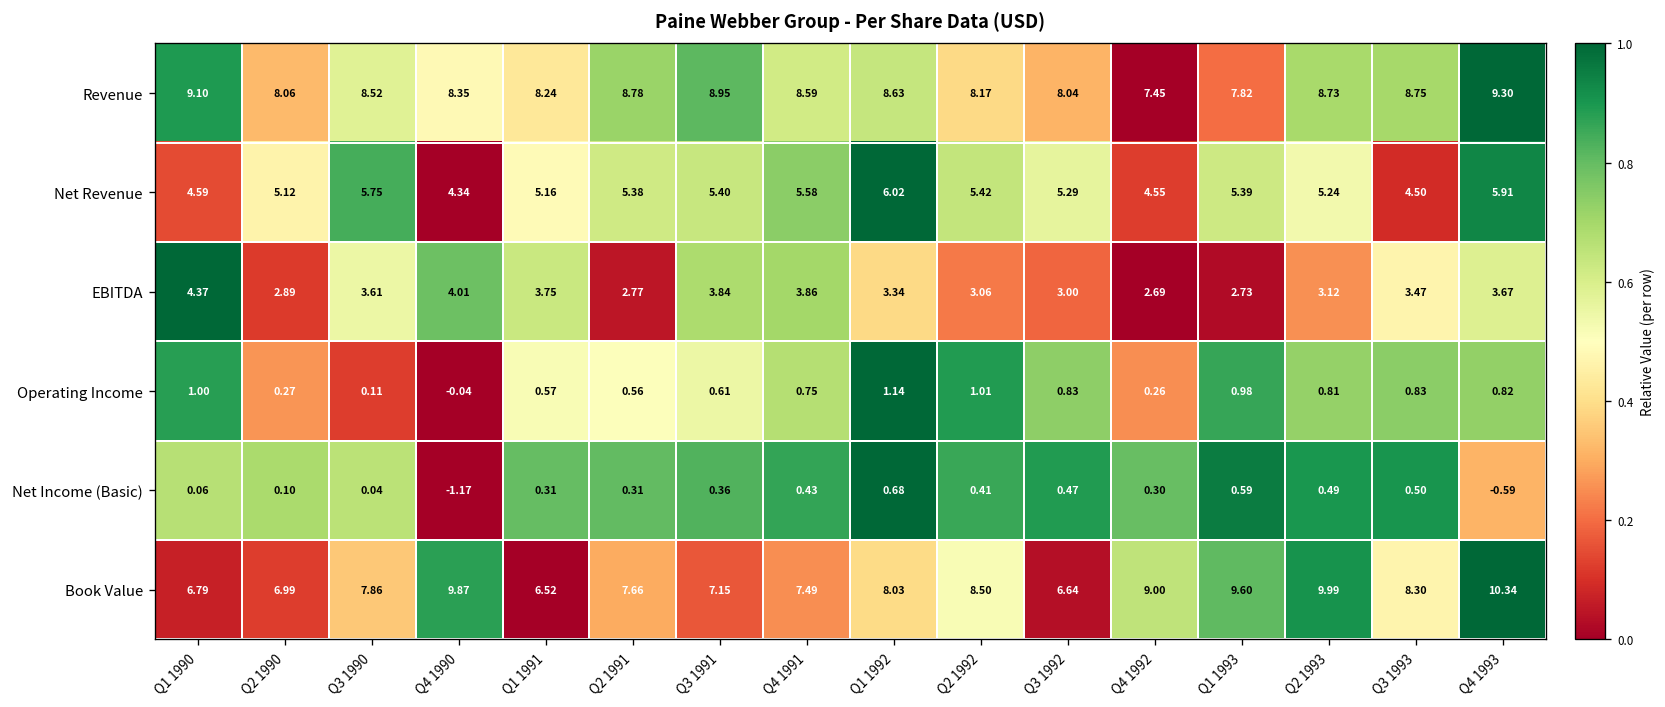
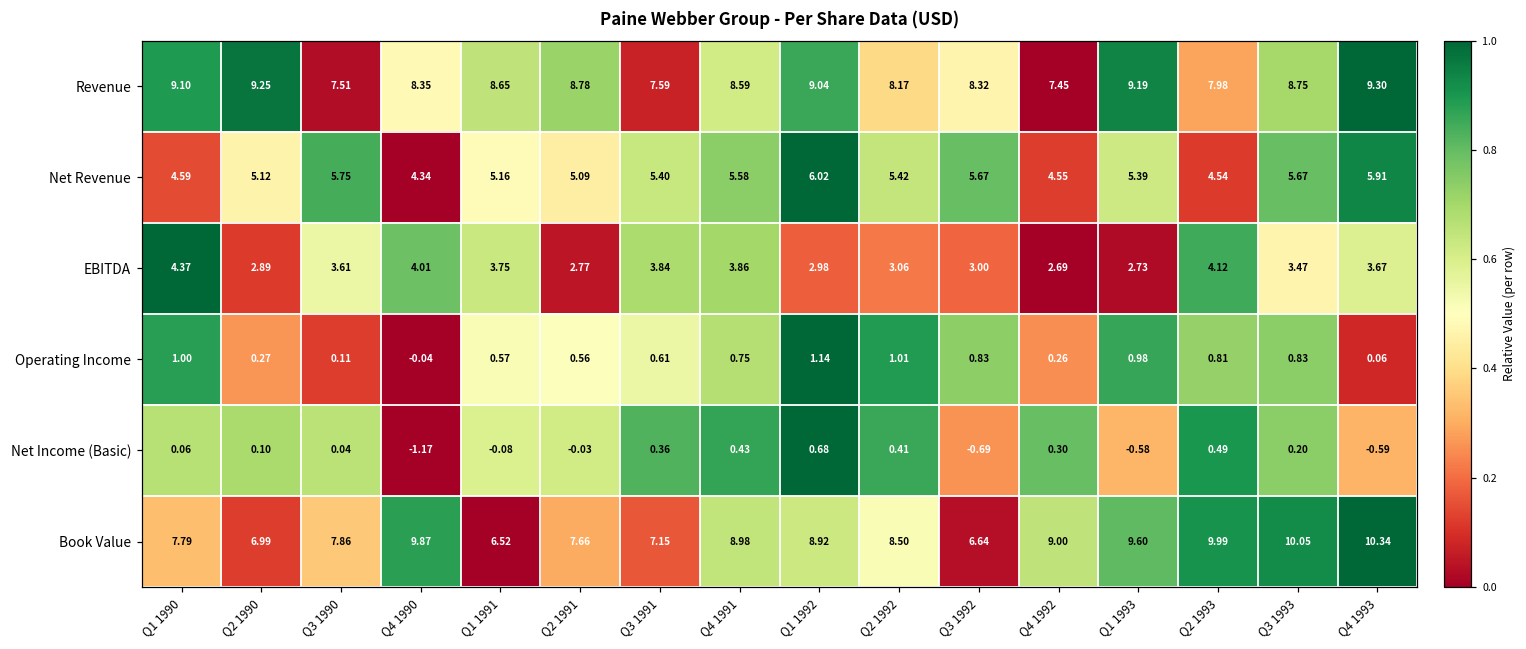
Revenue, Q2 1990: 8.06 -> 9.25
Revenue, Q3 1990: 8.52 -> 7.51
Revenue, Q1 1991: 8.24 -> 8.65
Revenue, Q3 1991: 8.95 -> 7.59
Revenue, Q1 1992: 8.63 -> 9.04
Revenue, Q3 1992: 8.04 -> 8.32
Revenue, Q1 1993: 7.82 -> 9.19
Revenue, Q2 1993: 8.73 -> 7.98
Net Revenue, Q2 1991: 5.38 -> 5.09
Net Revenue, Q3 1992: 5.29 -> 5.67
Net Revenue, Q2 1993: 5.24 -> 4.54
Net Revenue, Q3 1993: 4.50 -> 5.67
EBITDA, Q1 1992: 3.34 -> 2.98
EBITDA, Q2 1993: 3.12 -> 4.12
Operating Income, Q4 1993: 0.82 -> 0.06
Net Income (Basic), Q1 1991: 0.31 -> -0.08
Net Income (Basic), Q2 1991: 0.31 -> -0.03
Net Income (Basic), Q3 1992: 0.47 -> -0.69
Net Income (Basic), Q1 1993: 0.59 -> -0.58
Net Income (Basic), Q3 1993: 0.50 -> 0.20
Book Value, Q1 1990: 6.79 -> 7.79
Book Value, Q4 1991: 7.49 -> 8.98
Book Value, Q1 1992: 8.03 -> 8.92
Book Value, Q3 1993: 8.30 -> 10.05
